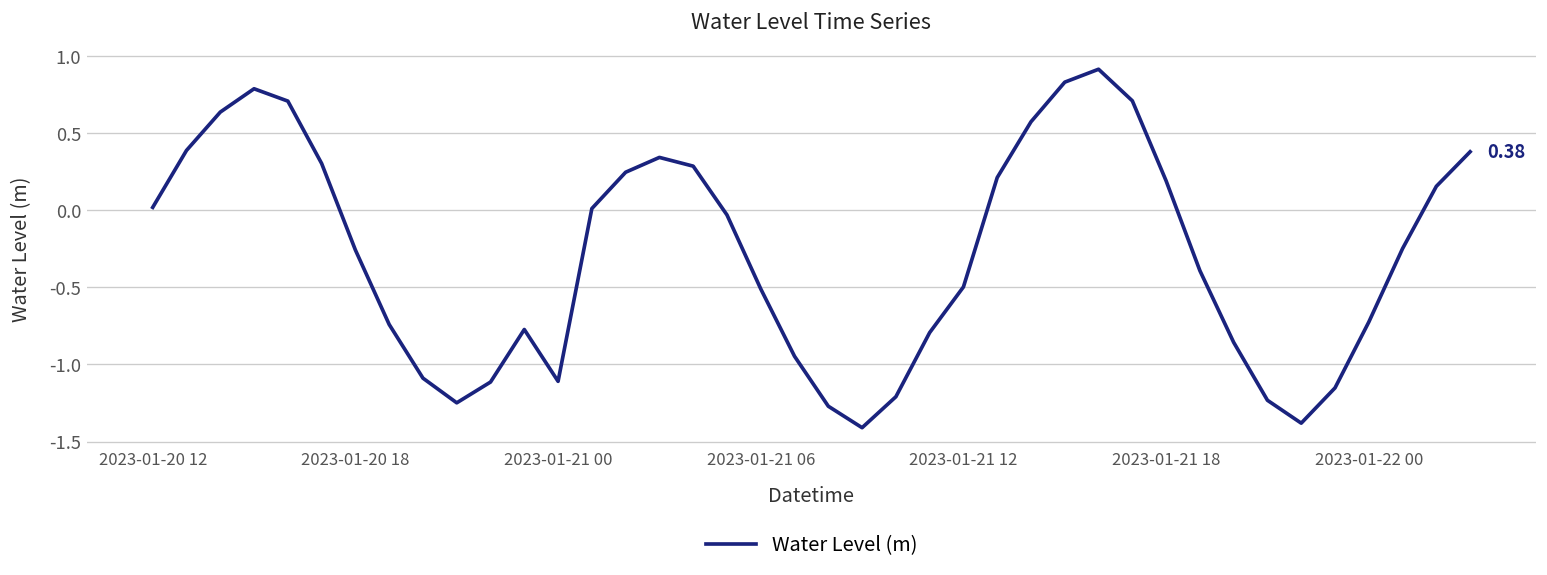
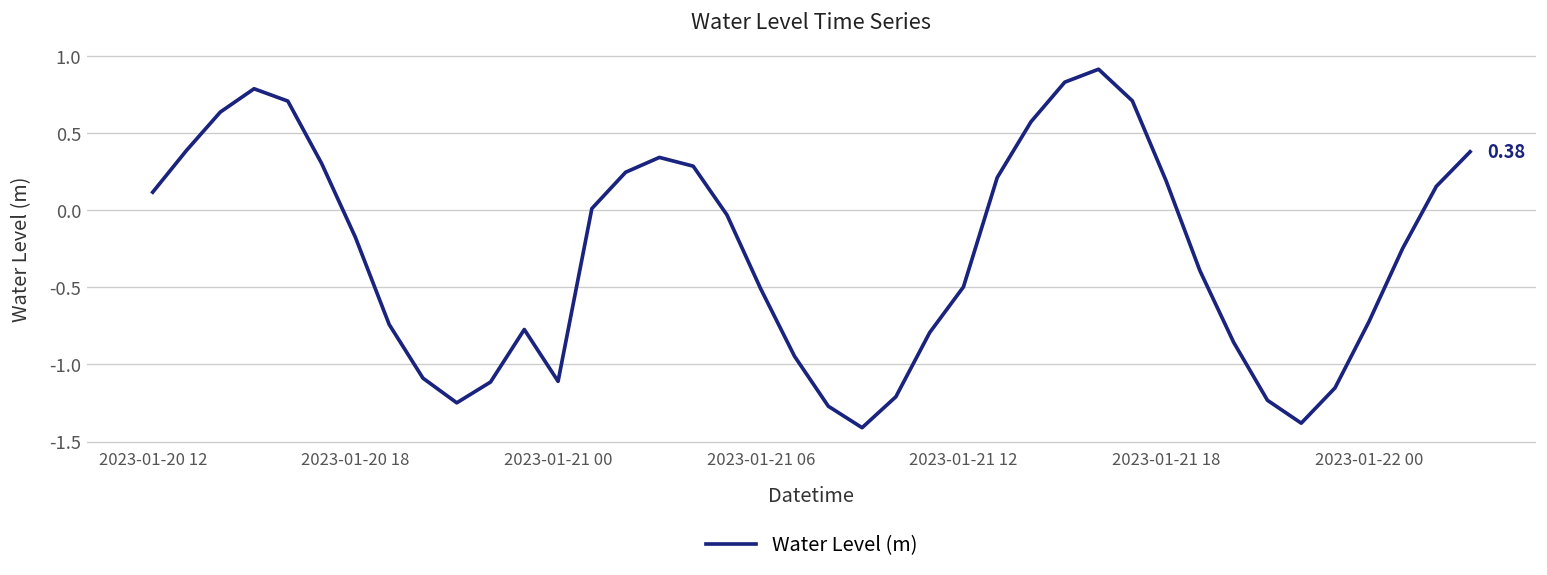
2023-01-20 12: 0.02 -> 0.12
2023-01-20 18: -0.26 -> -0.18
